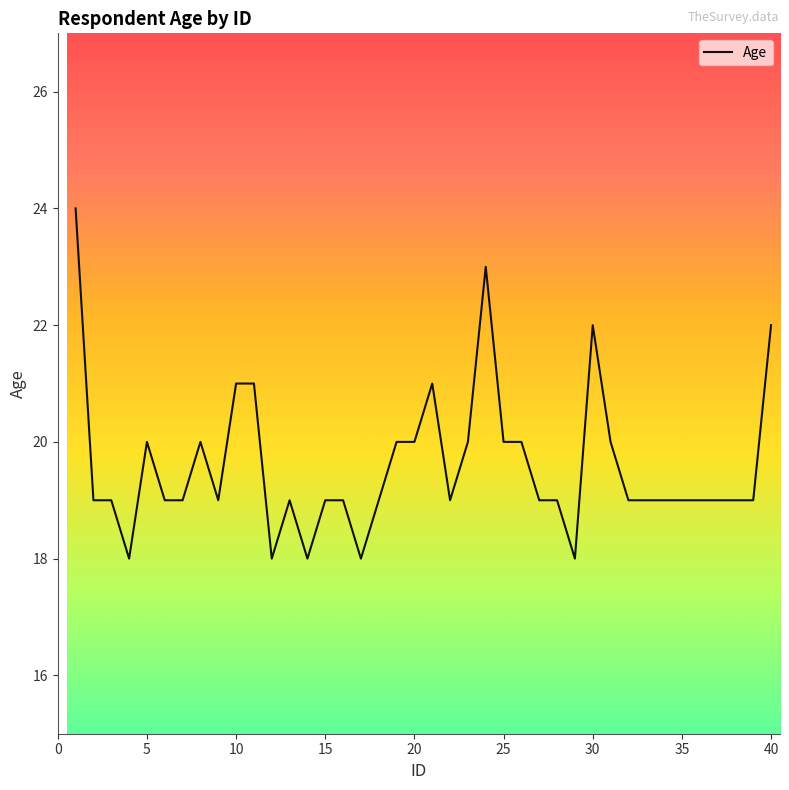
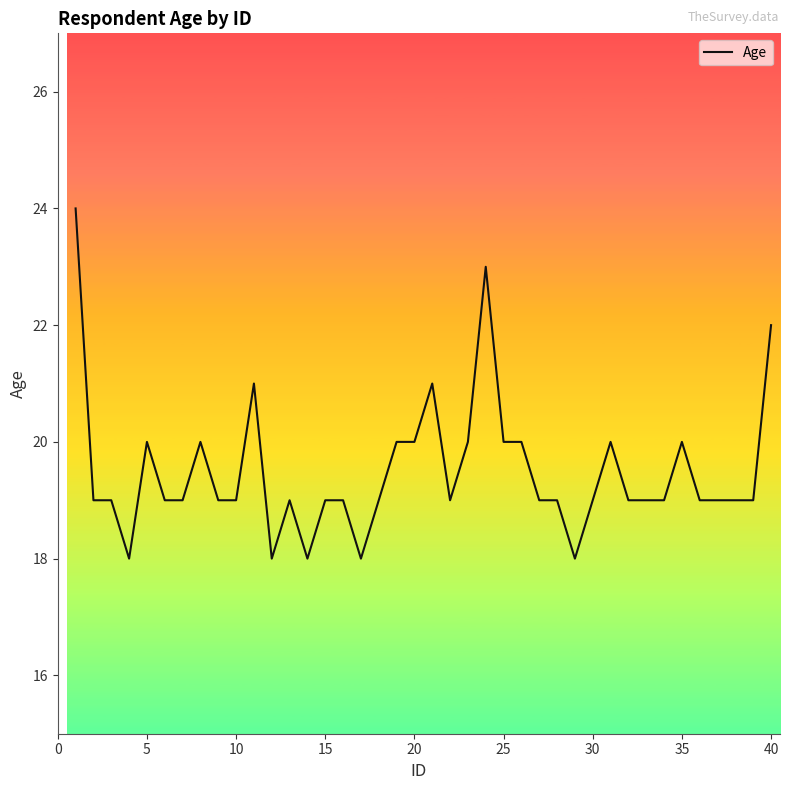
10: 21 -> 19
30: 22 -> 19
35: 19 -> 20
